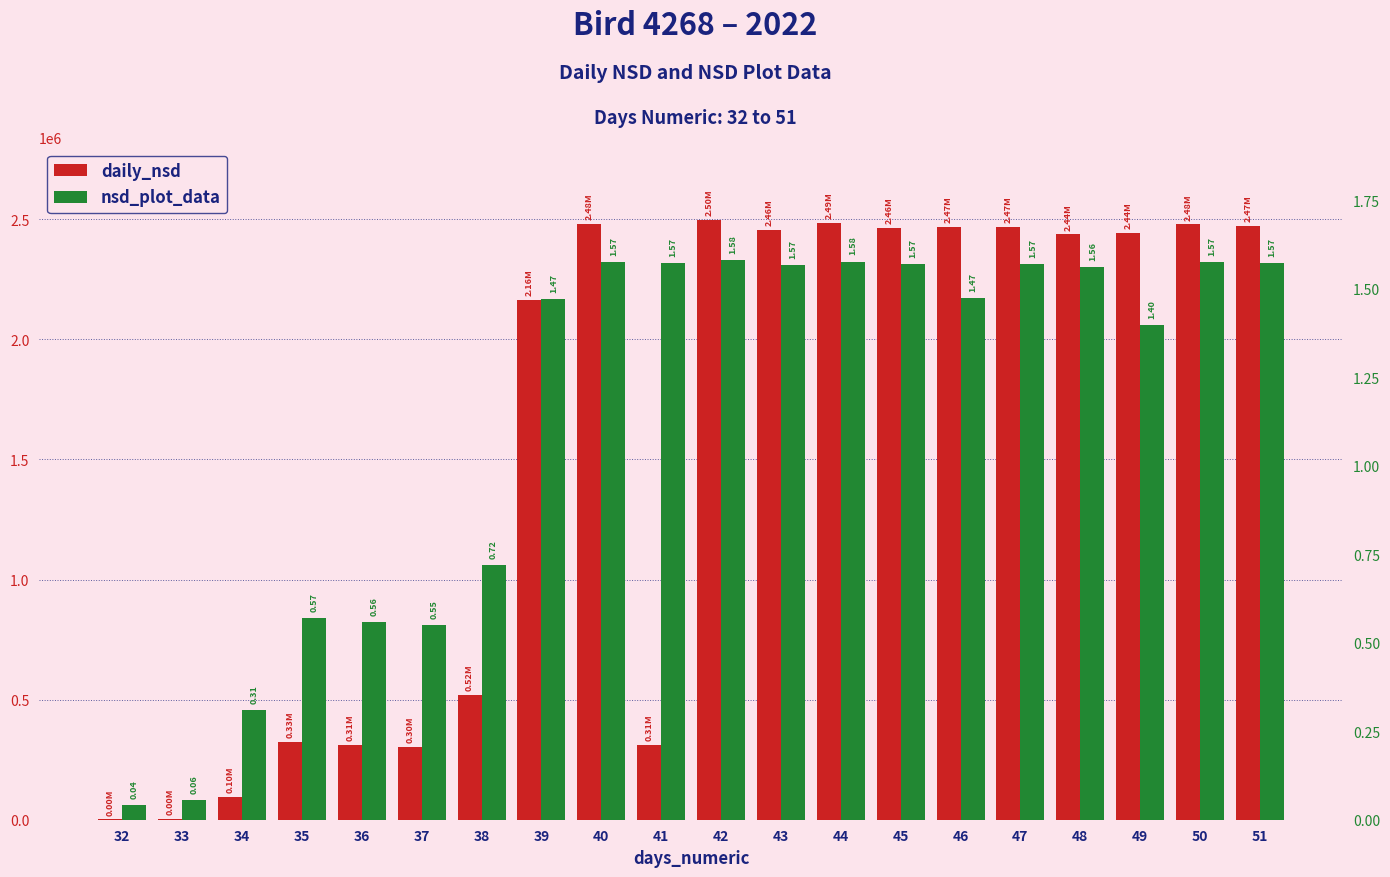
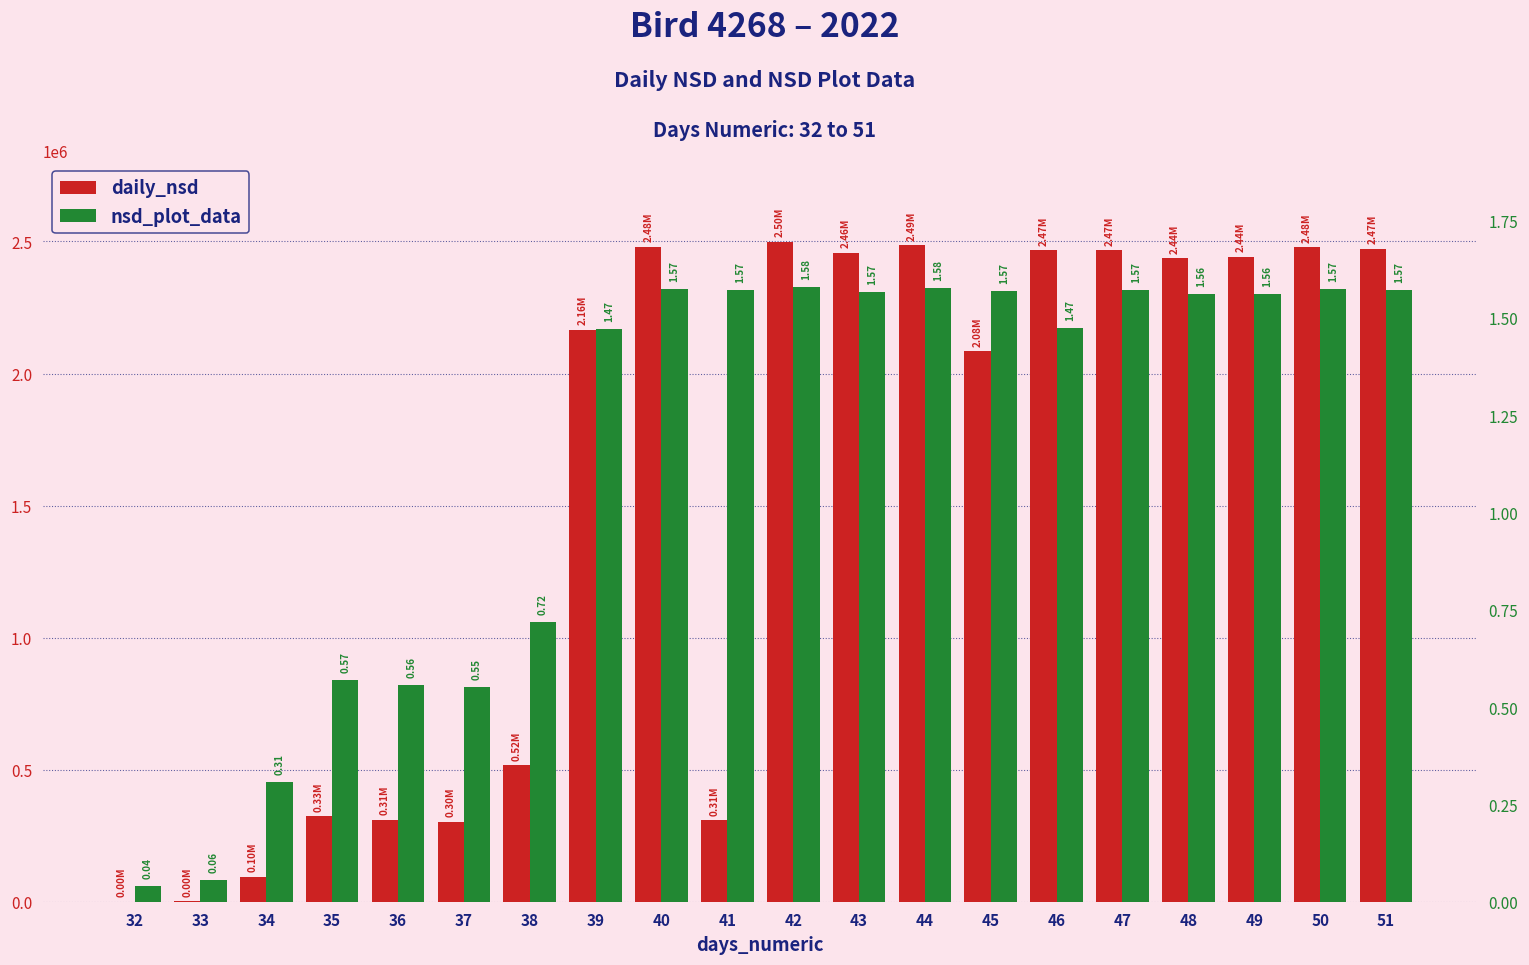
daily_nsd, 45: 2.46M -> 2.08M
nsd_plot_data, 49: 1.40 -> 1.56
